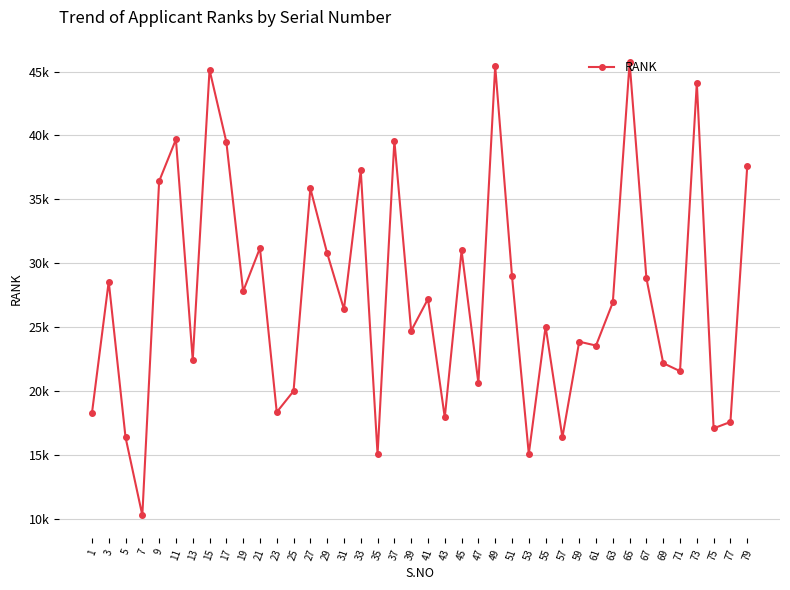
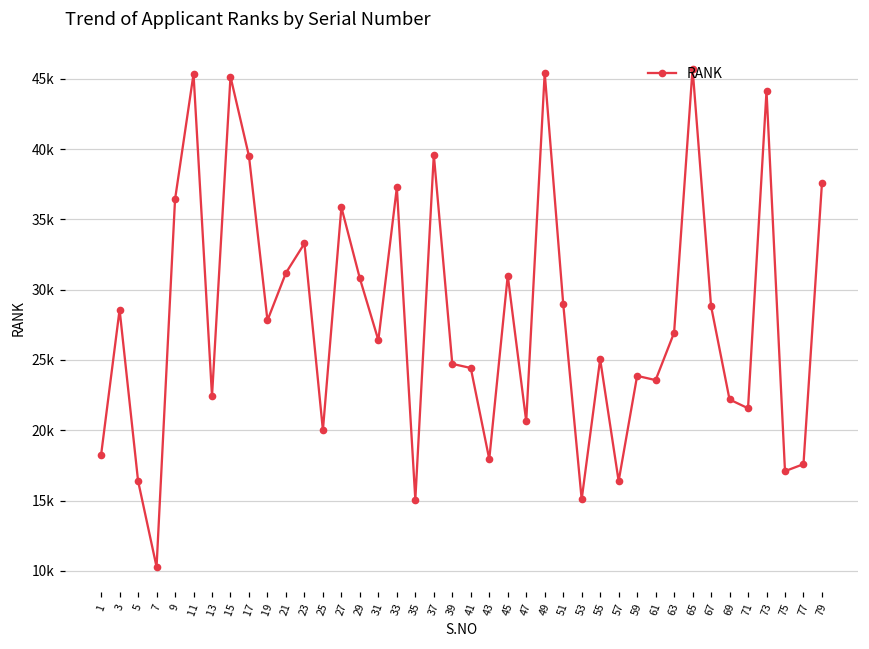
11: 39700 -> 45300
23: 18400 -> 33300
41: 27200 -> 24400
